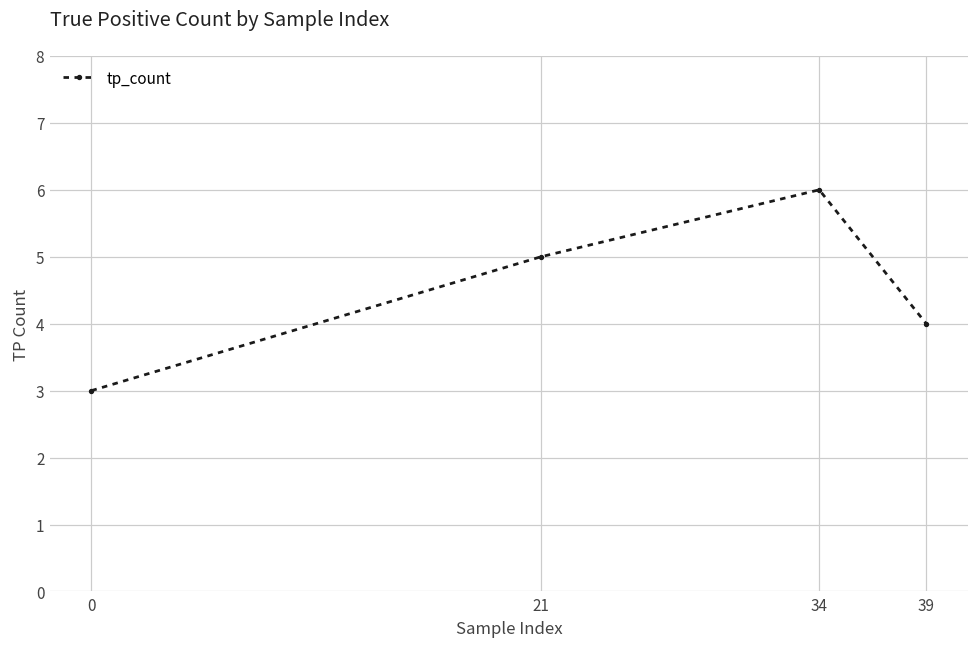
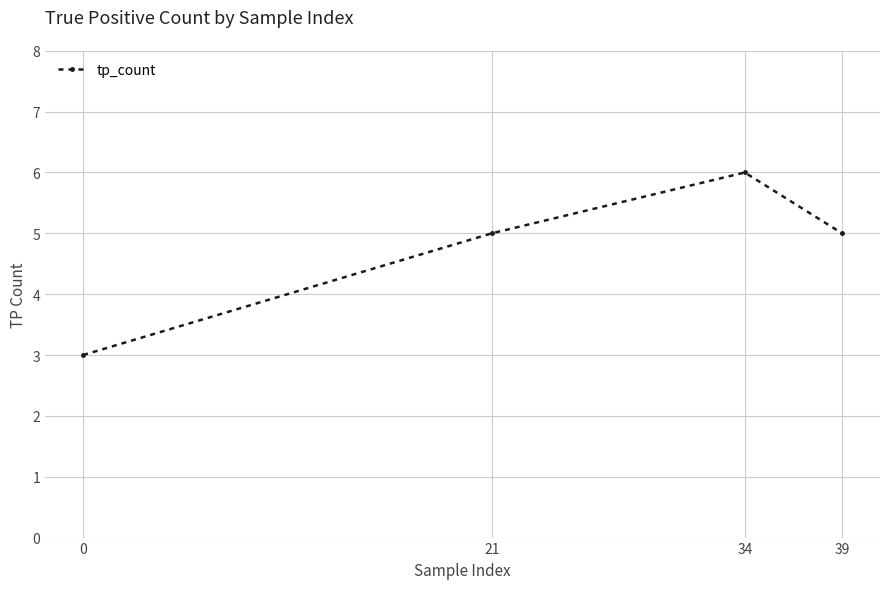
39: 4 -> 5
